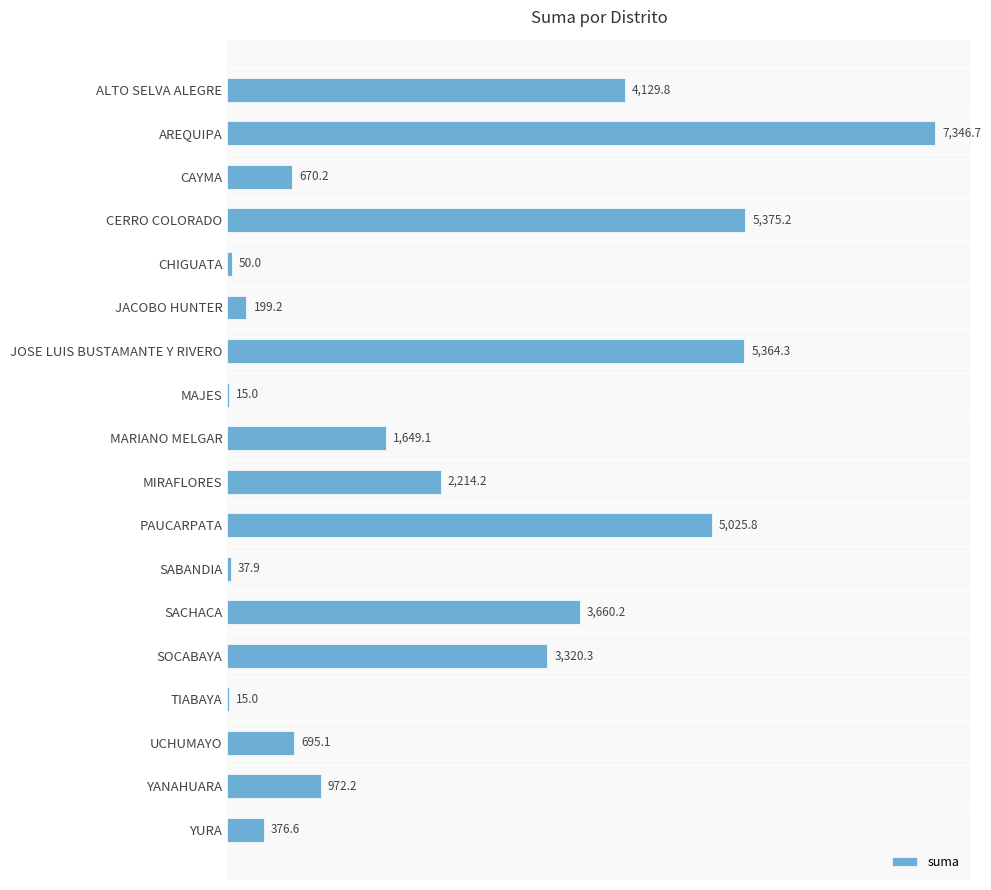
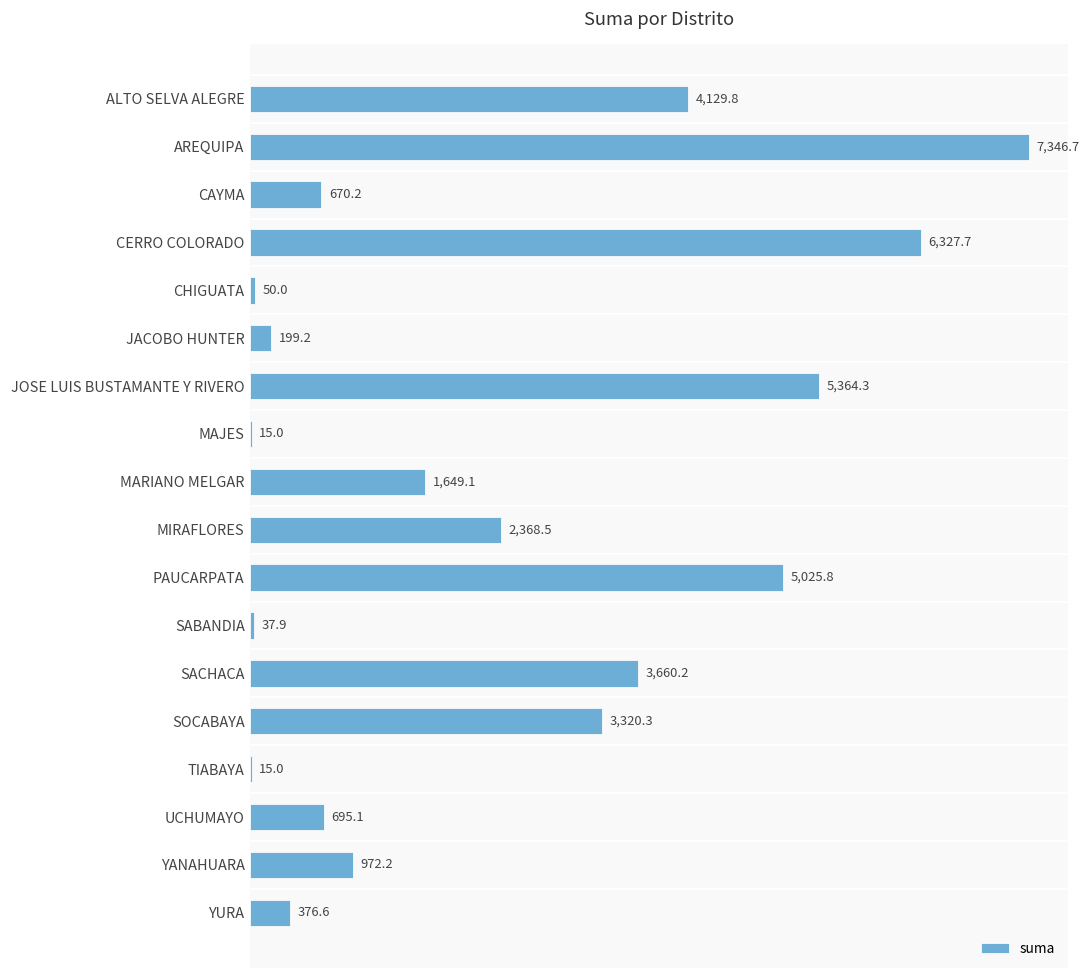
CERRO COLORADO: 5,375.2 -> 6,327.7
MIRAFLORES: 2,214.2 -> 2,368.5
